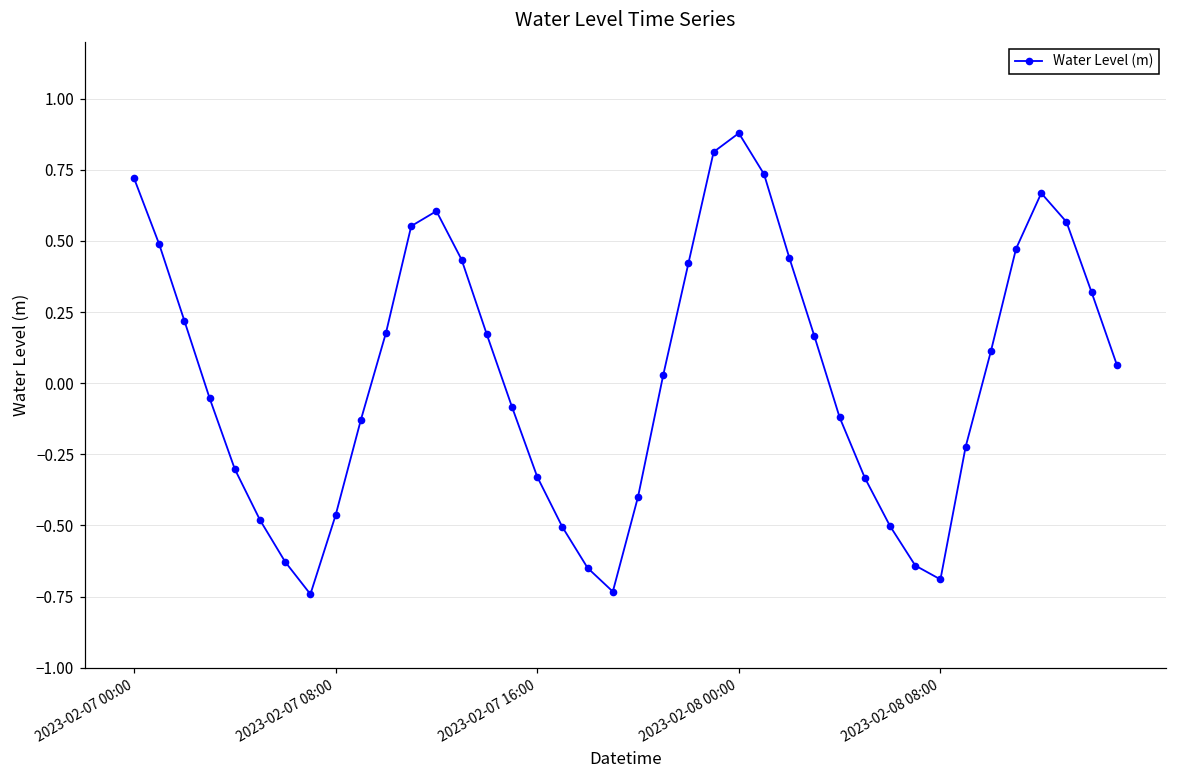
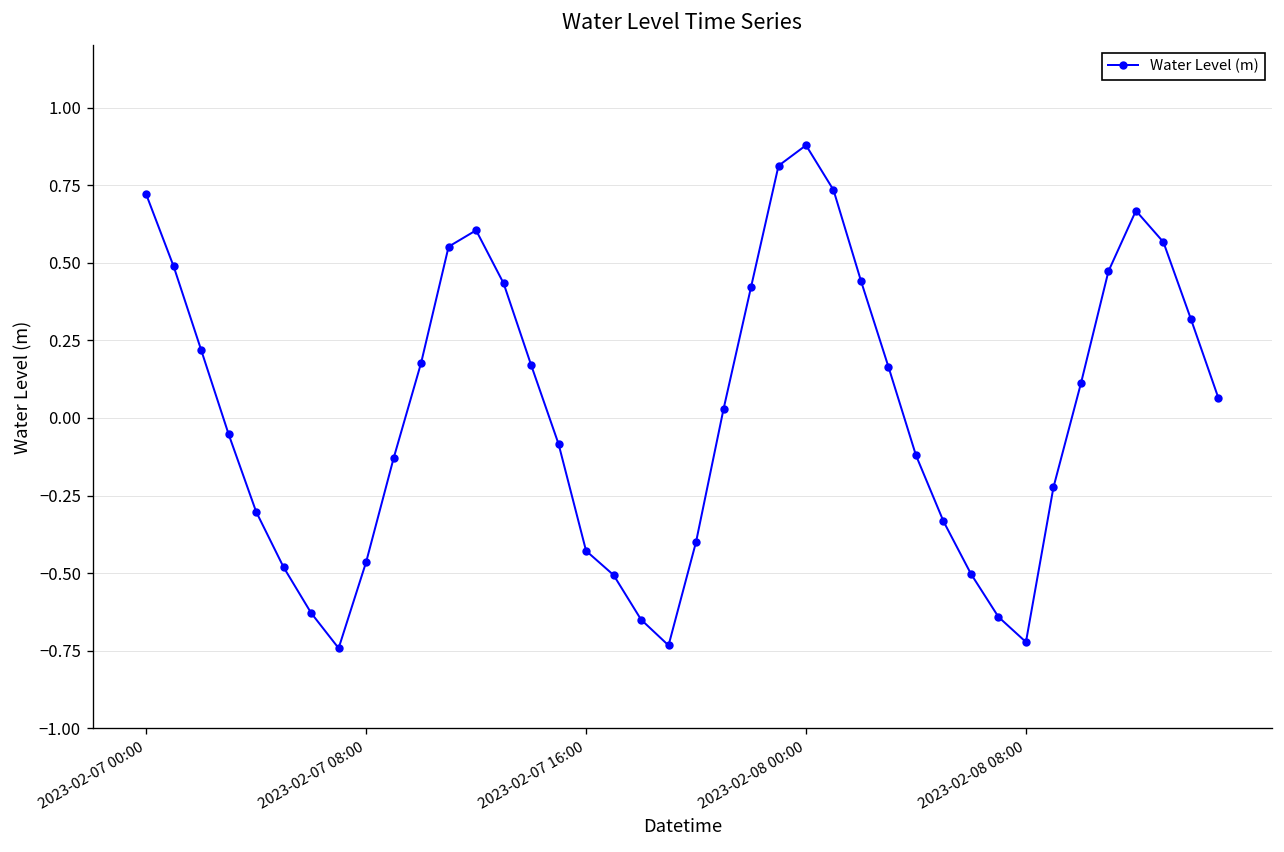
2023-02-07 16:00: -0.33 -> -0.43
2023-02-08 08:00: -0.69 -> -0.72
